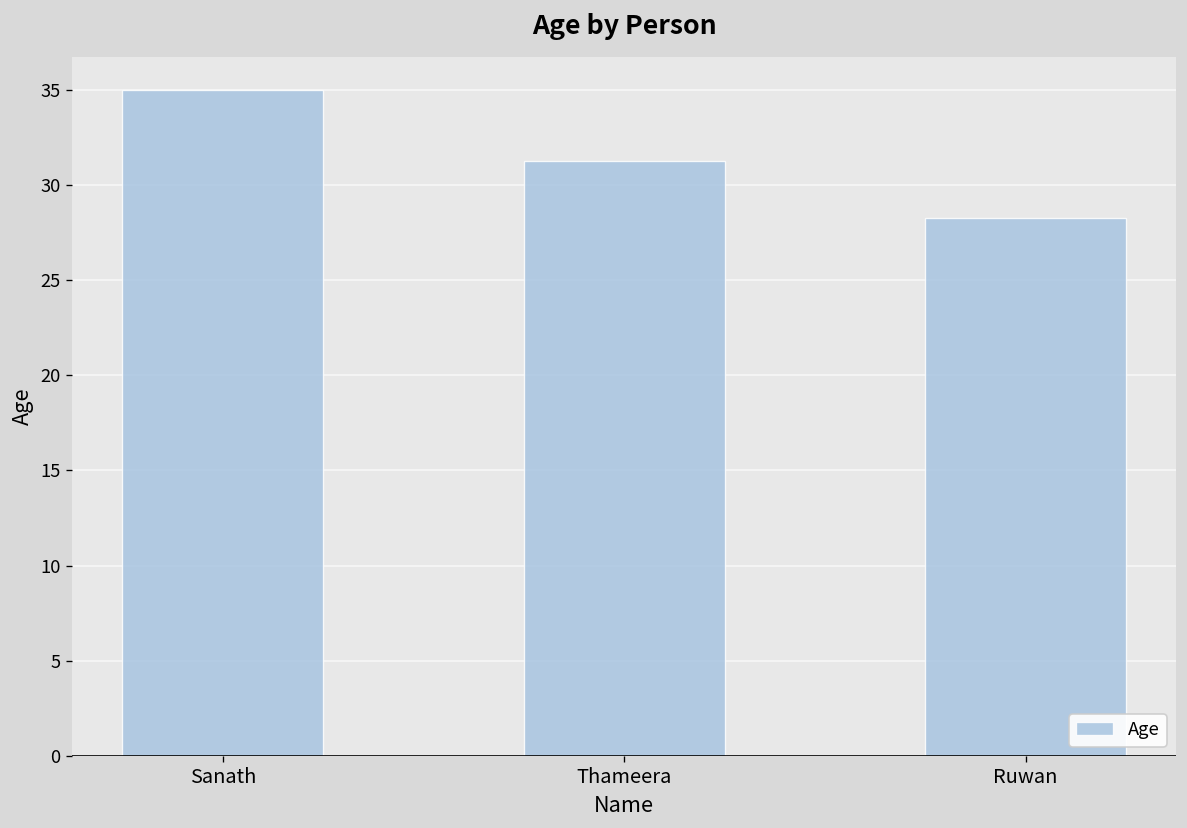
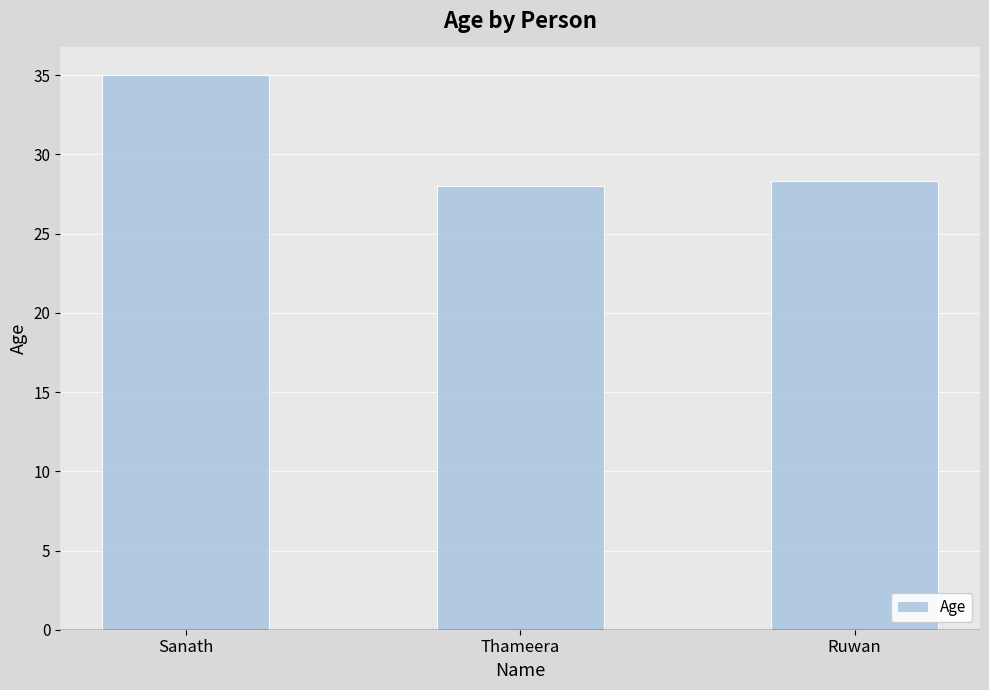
Thameera: 31.3 -> 28.0
